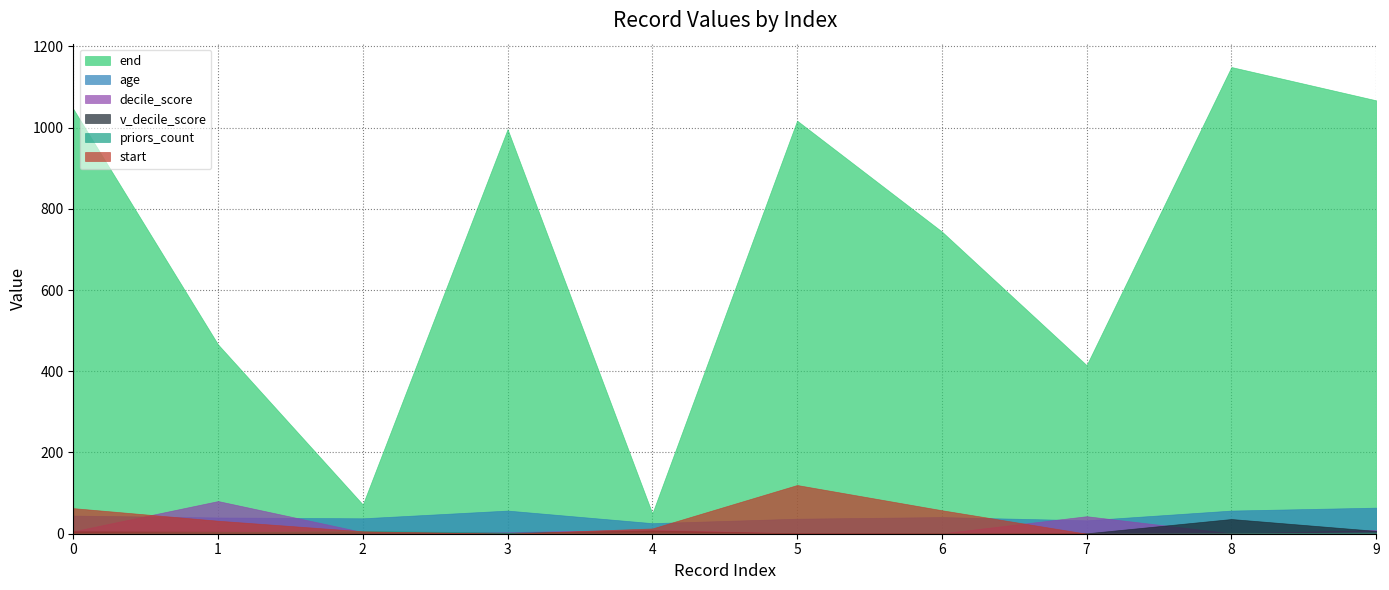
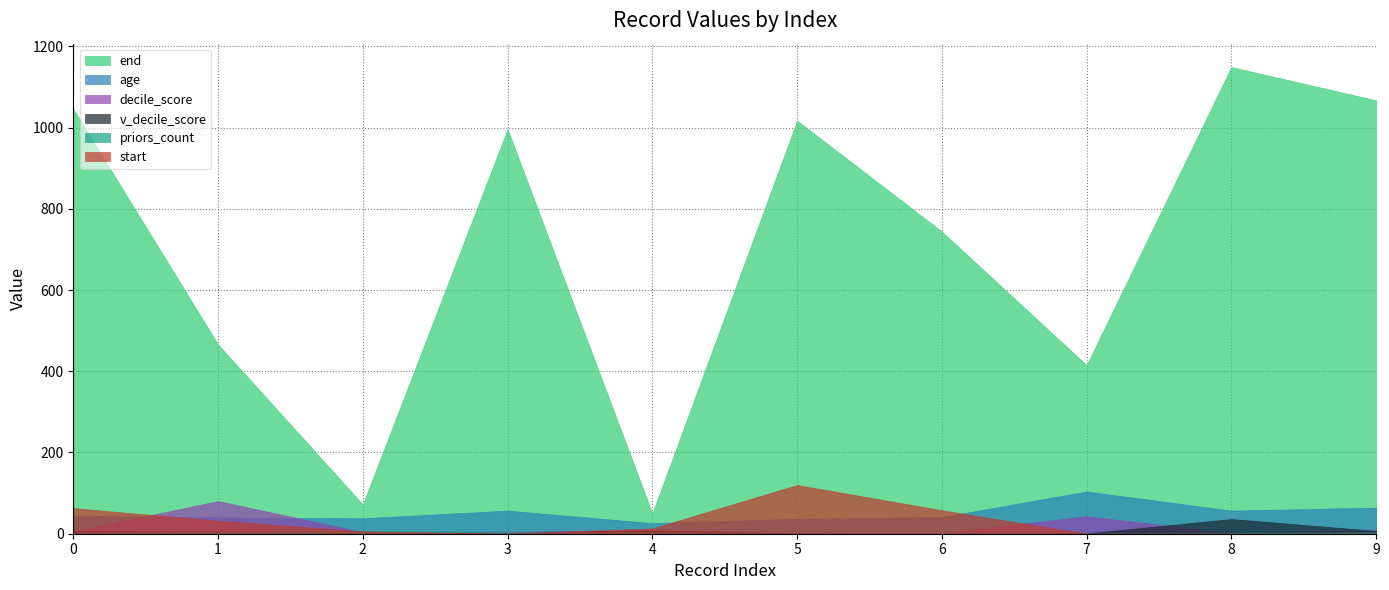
age, 7: 30 -> 100
